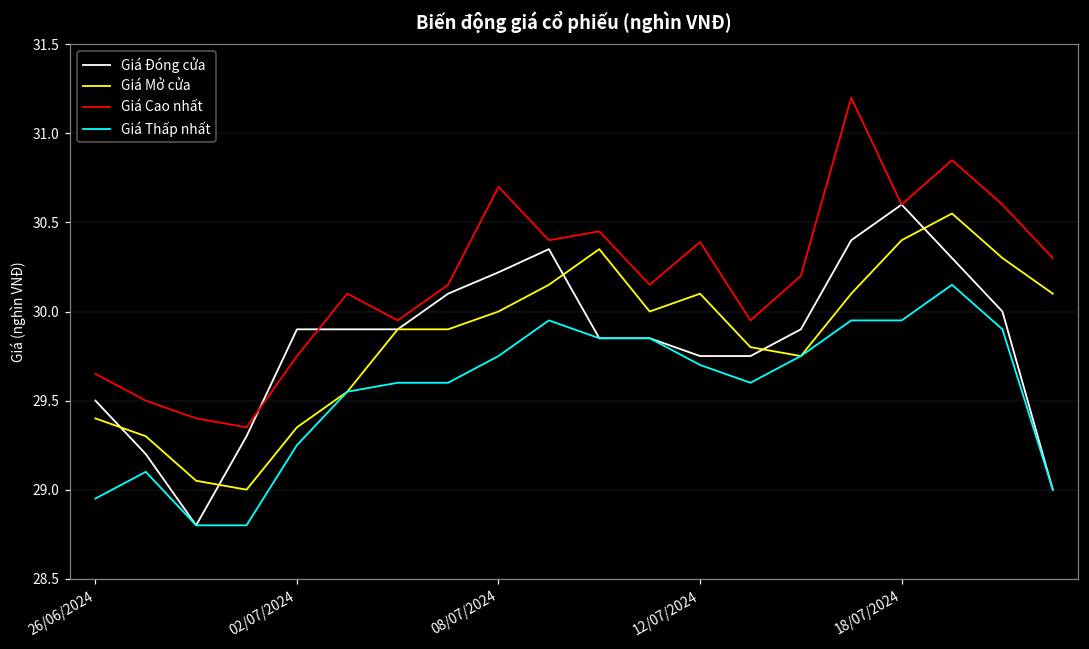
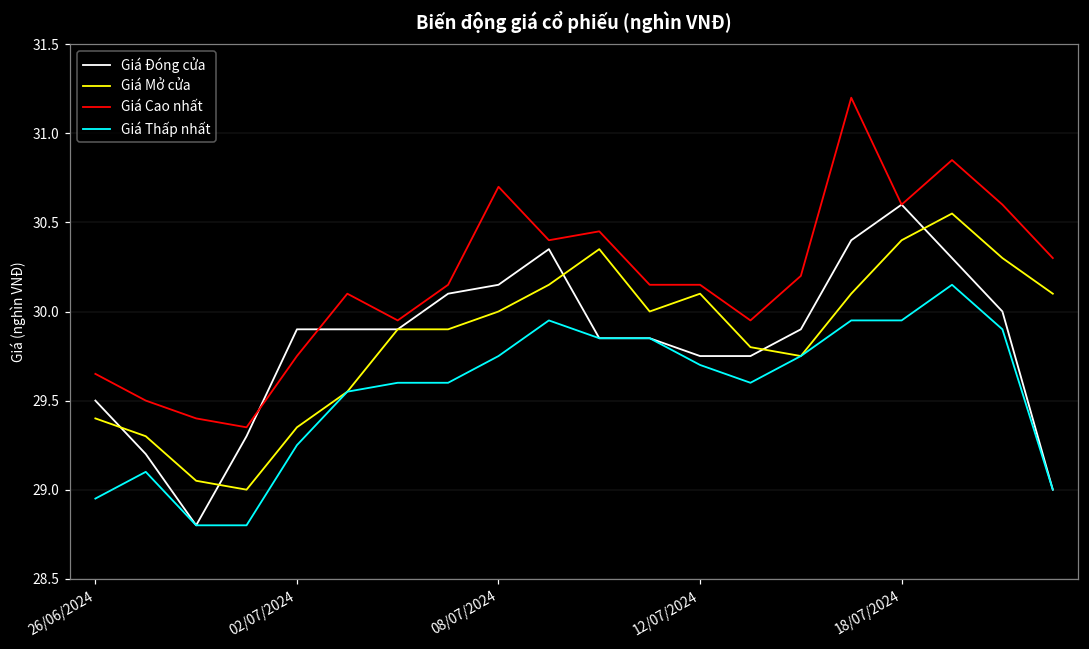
Giá Đóng cửa, 08/07/2024: 30.22 -> 30.15
Giá Cao nhất, 12/07/2024: 30.39 -> 30.15
